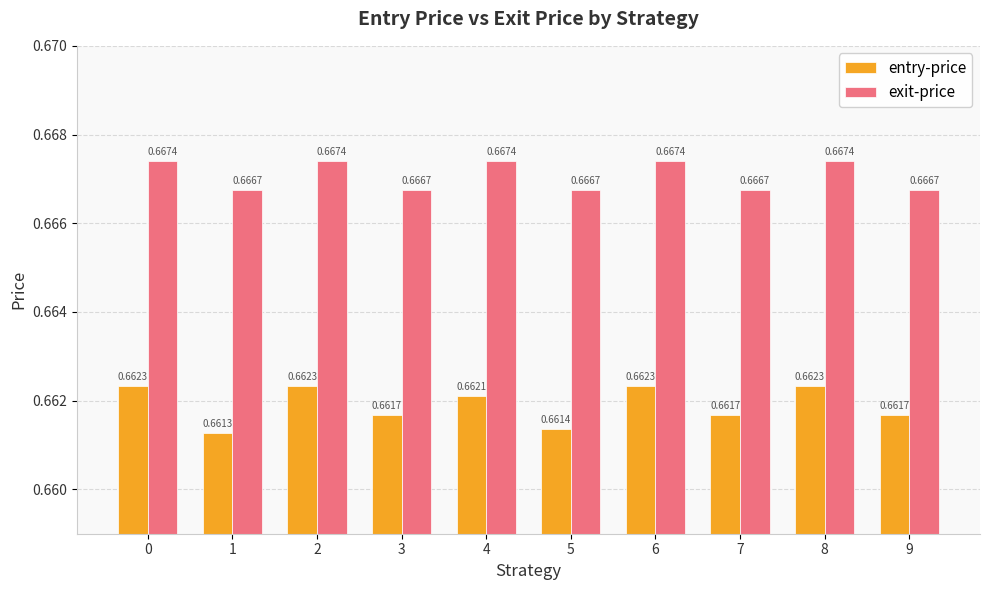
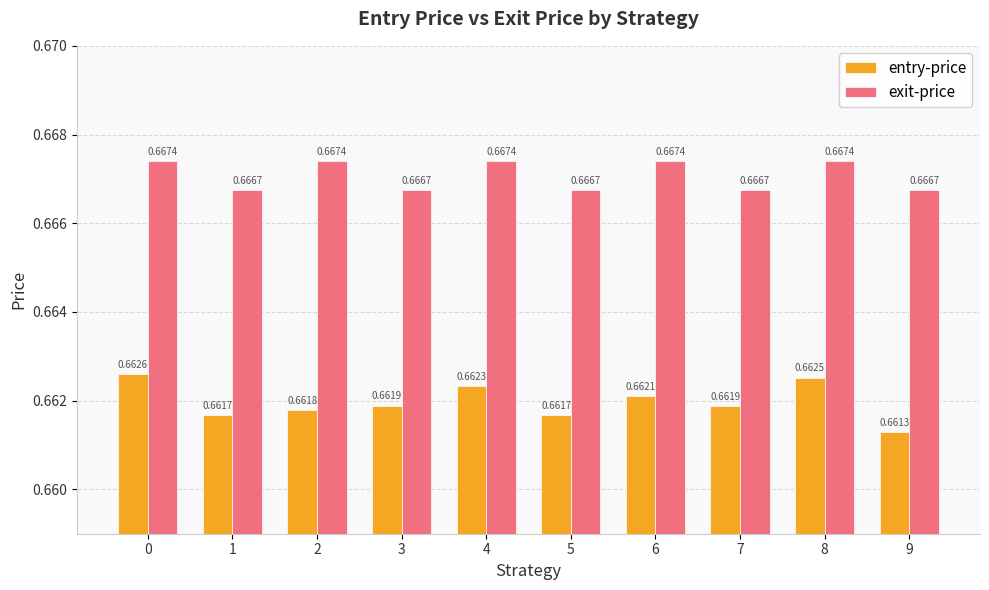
entry-price, 0: 0.6623 -> 0.6626
entry-price, 1: 0.6613 -> 0.6617
entry-price, 2: 0.6623 -> 0.6618
entry-price, 3: 0.6617 -> 0.6619
entry-price, 4: 0.6621 -> 0.6623
entry-price, 5: 0.6614 -> 0.6617
entry-price, 6: 0.6623 -> 0.6621
entry-price, 7: 0.6617 -> 0.6619
entry-price, 8: 0.6623 -> 0.6625
entry-price, 9: 0.6617 -> 0.6613
